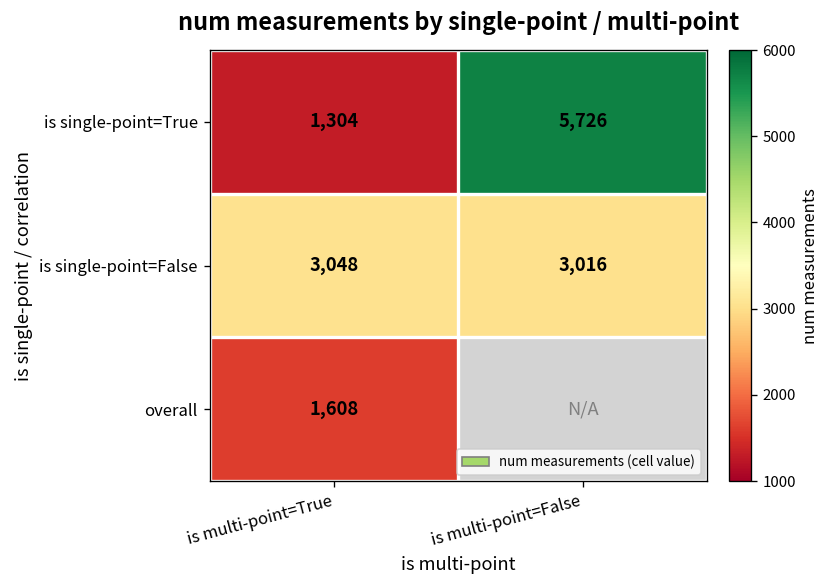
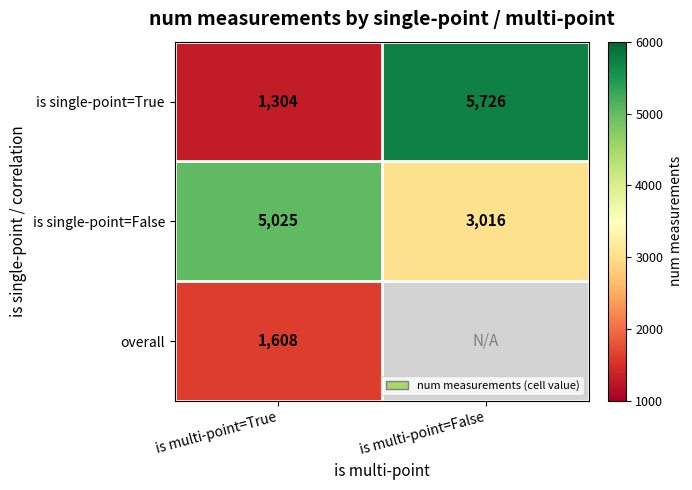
is single-point=False, is multi-point=True: 3,048 -> 5,025
